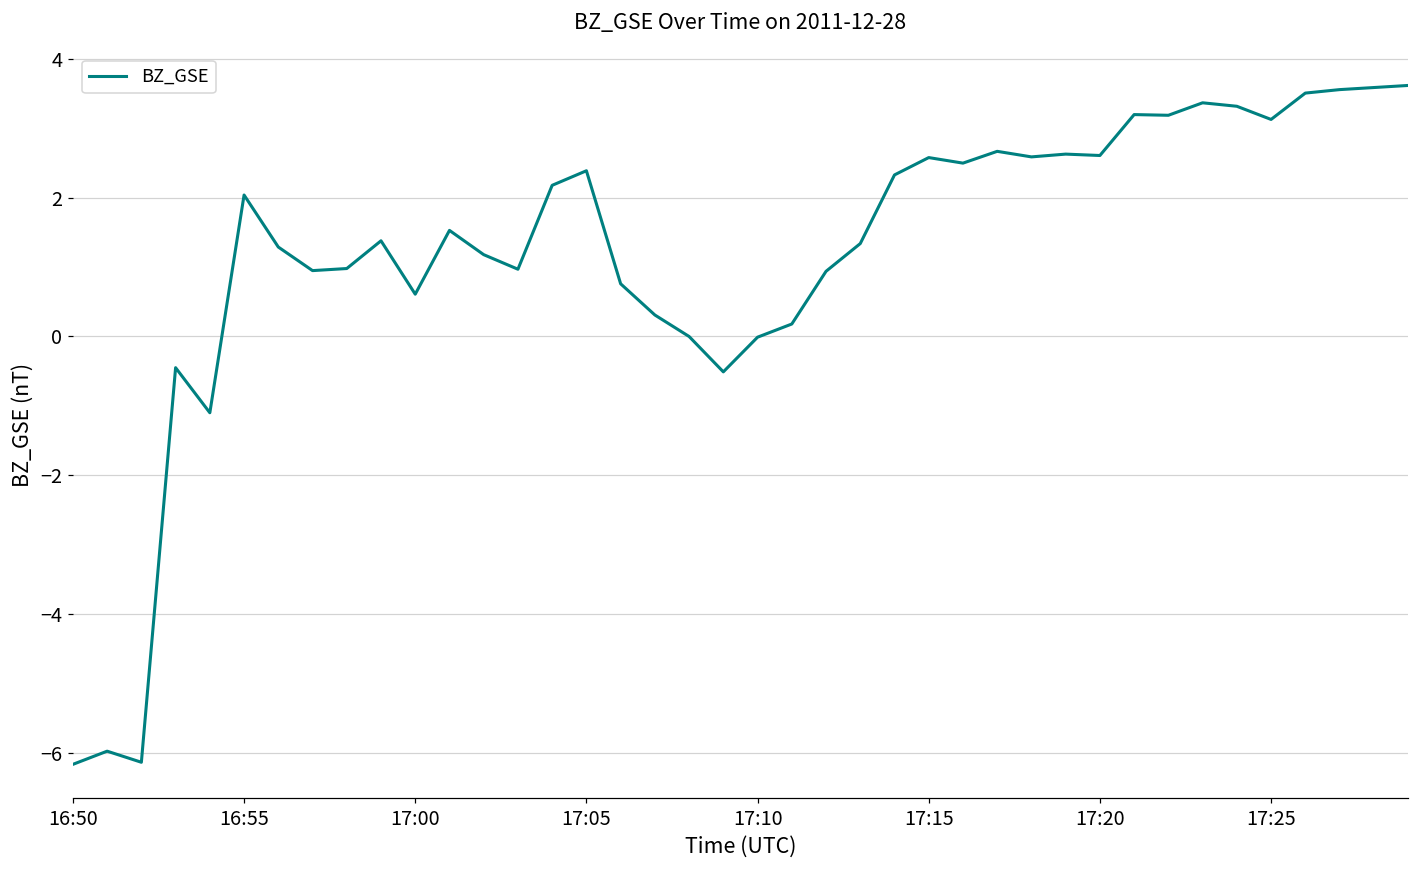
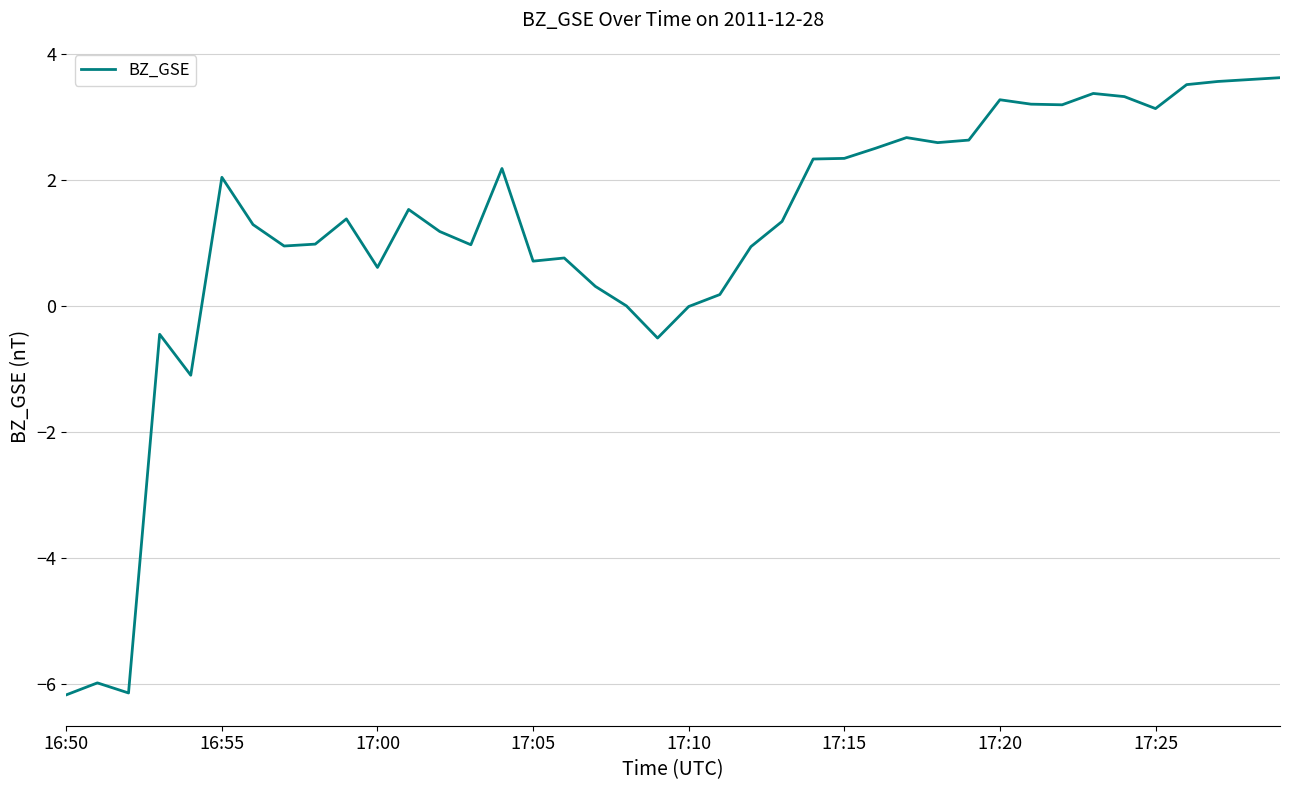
17:05: 2.4 -> 0.7
17:15: 2.6 -> 2.3
17:20: 2.6 -> 3.3
